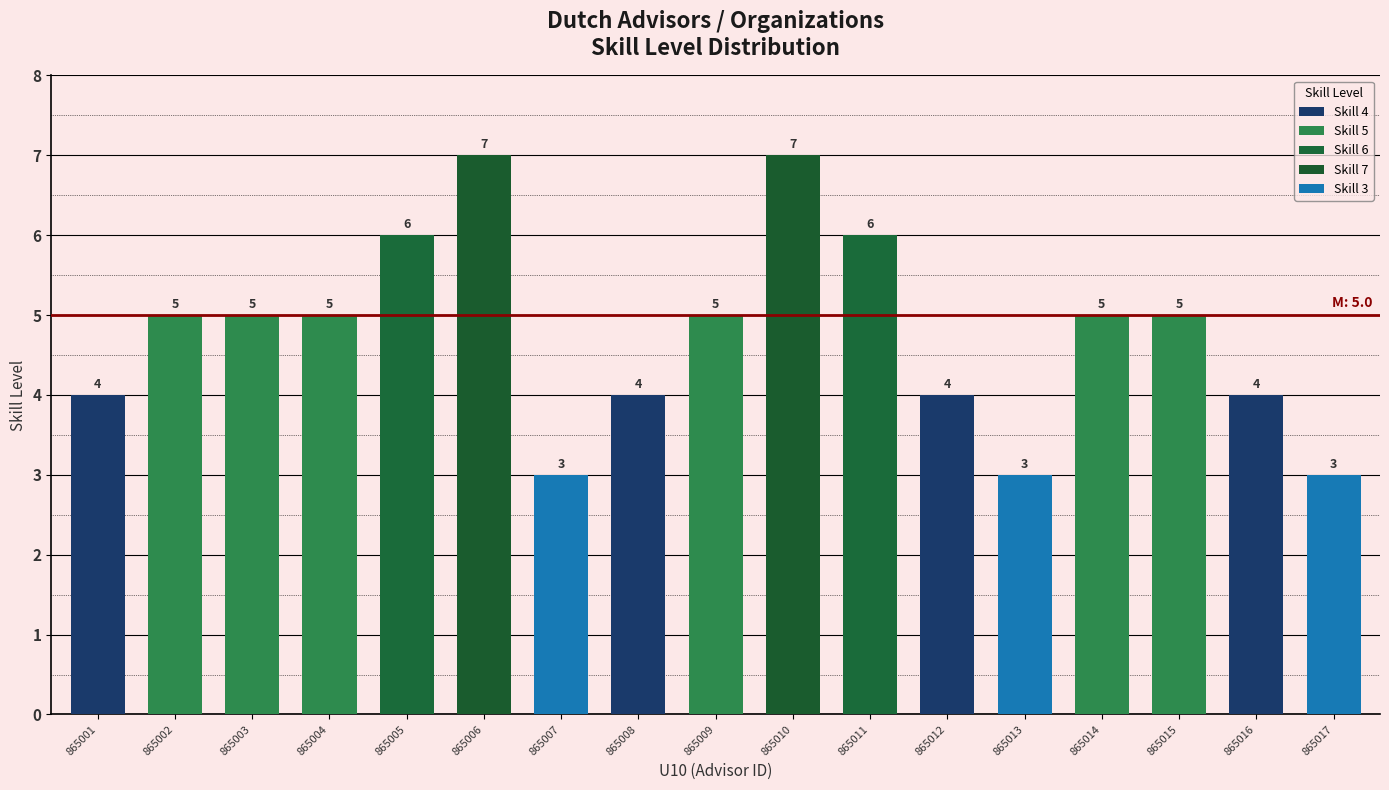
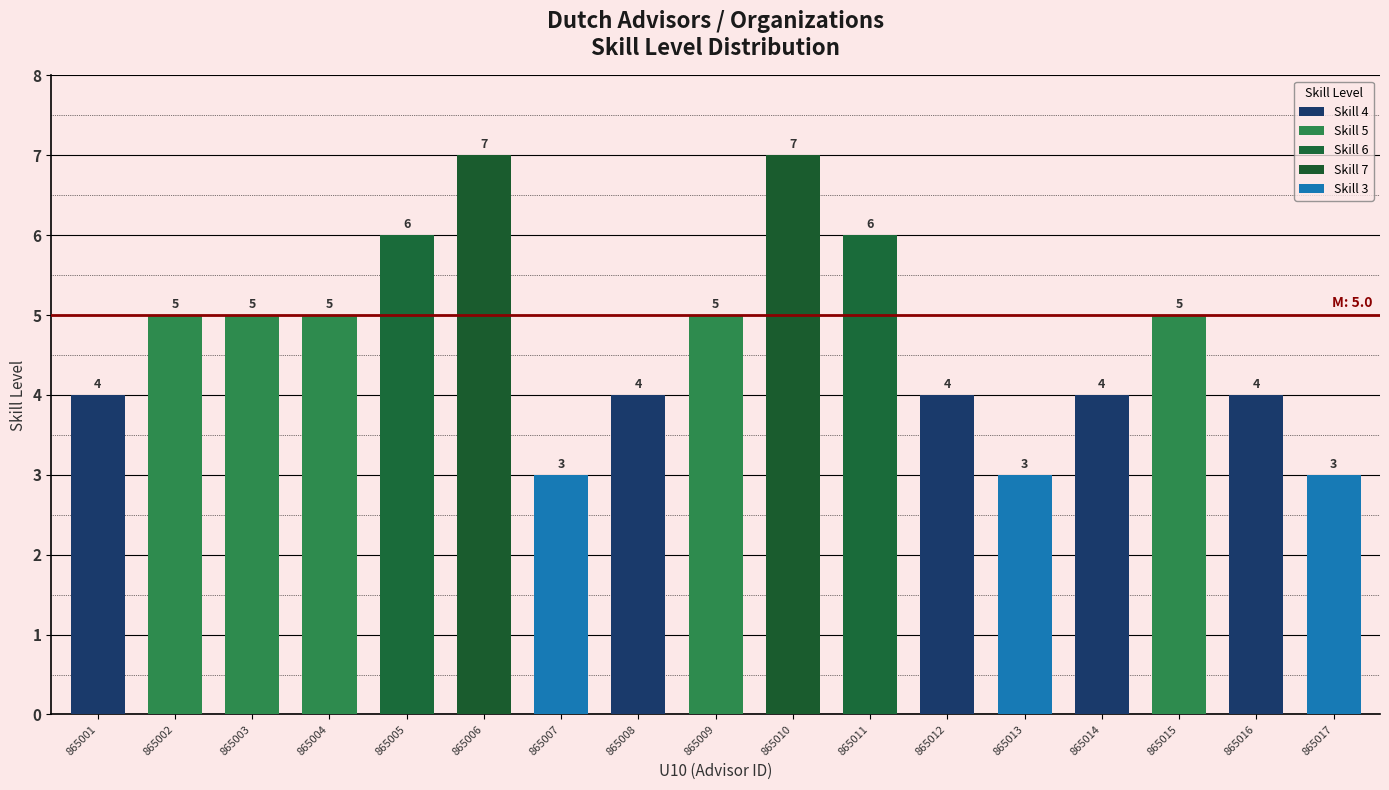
865014: 5 -> 4
